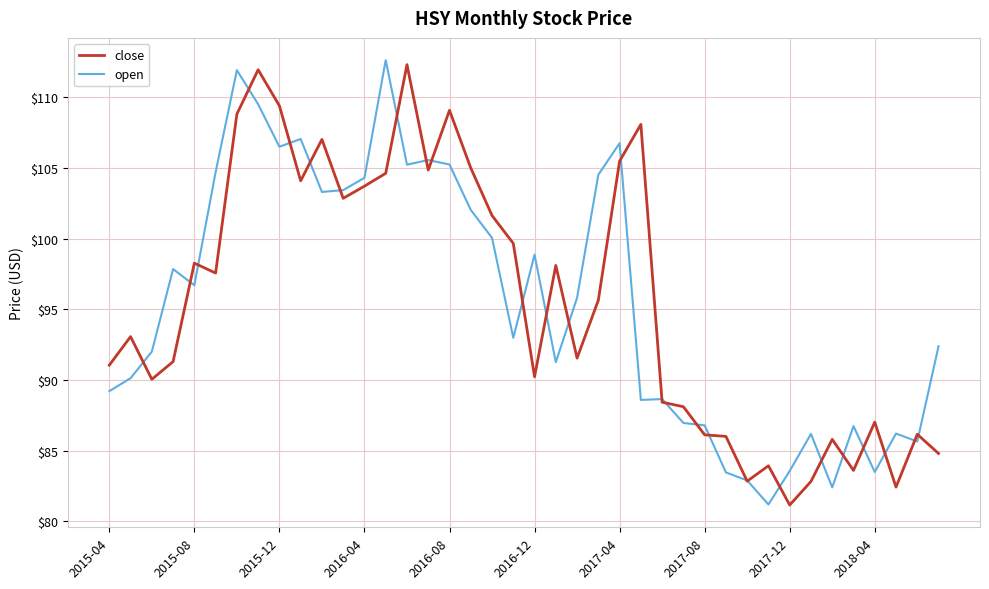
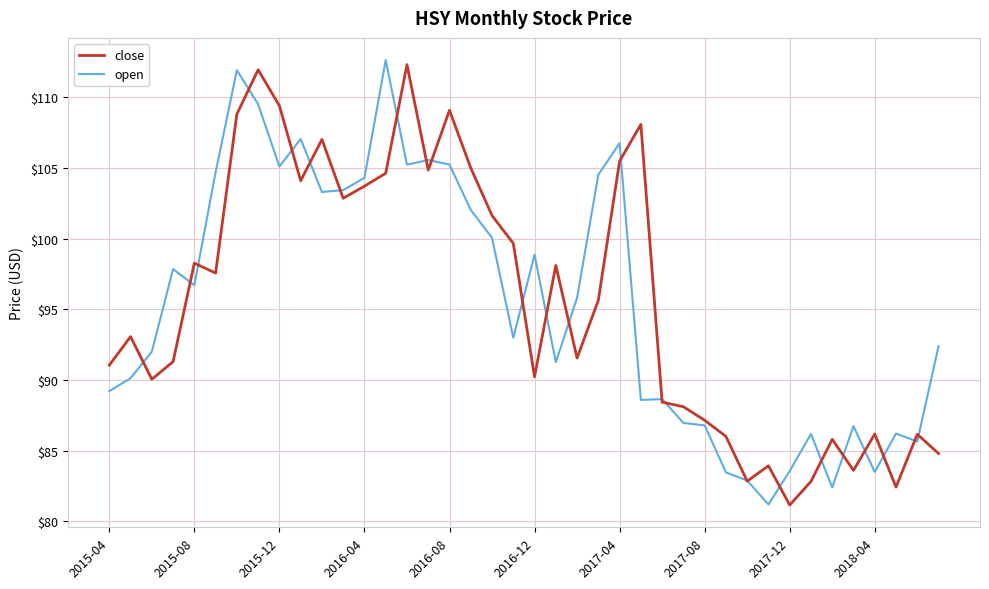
open, 2015-12: $106.5 -> $105.1
close, 2017-08: $86.1 -> $87.1
close, 2018-04: $87.0 -> $86.2
